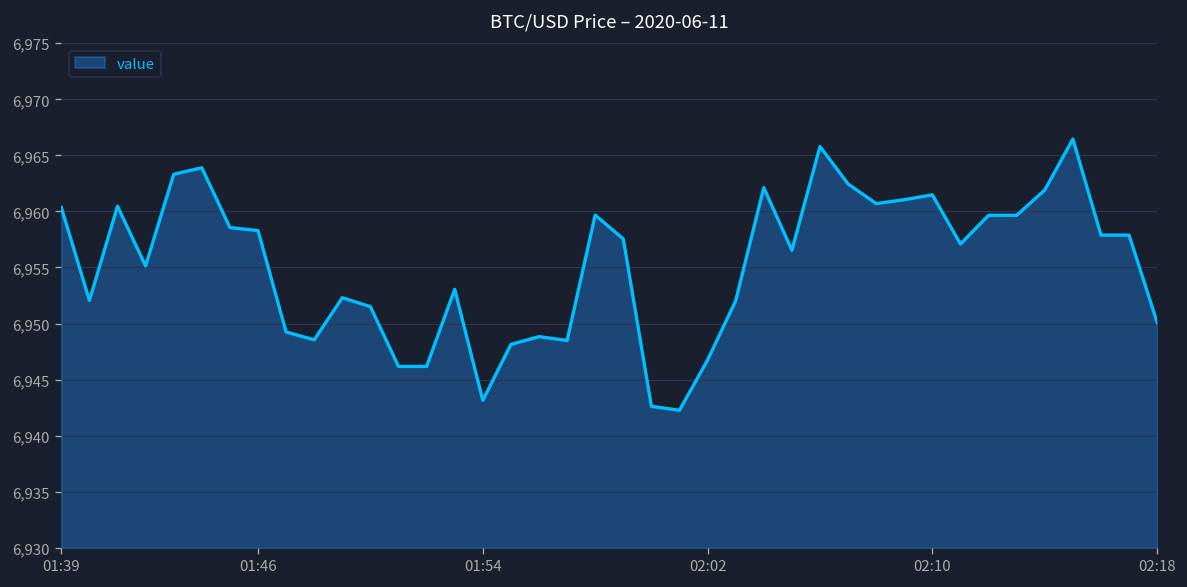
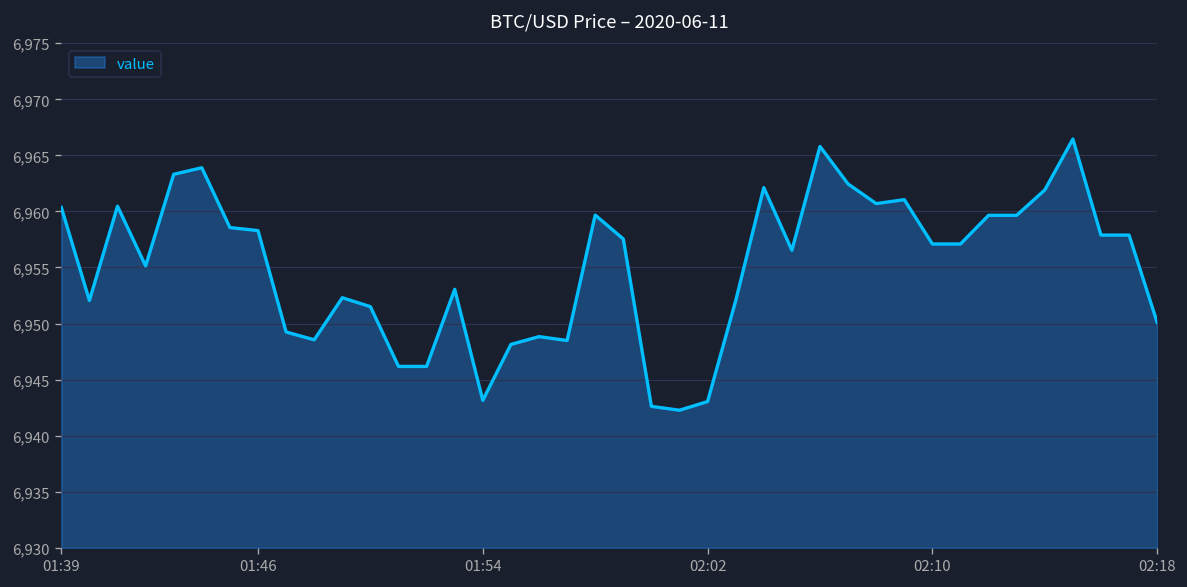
02:02: 6,947 -> 6,943
02:10: 6,961 -> 6,957
